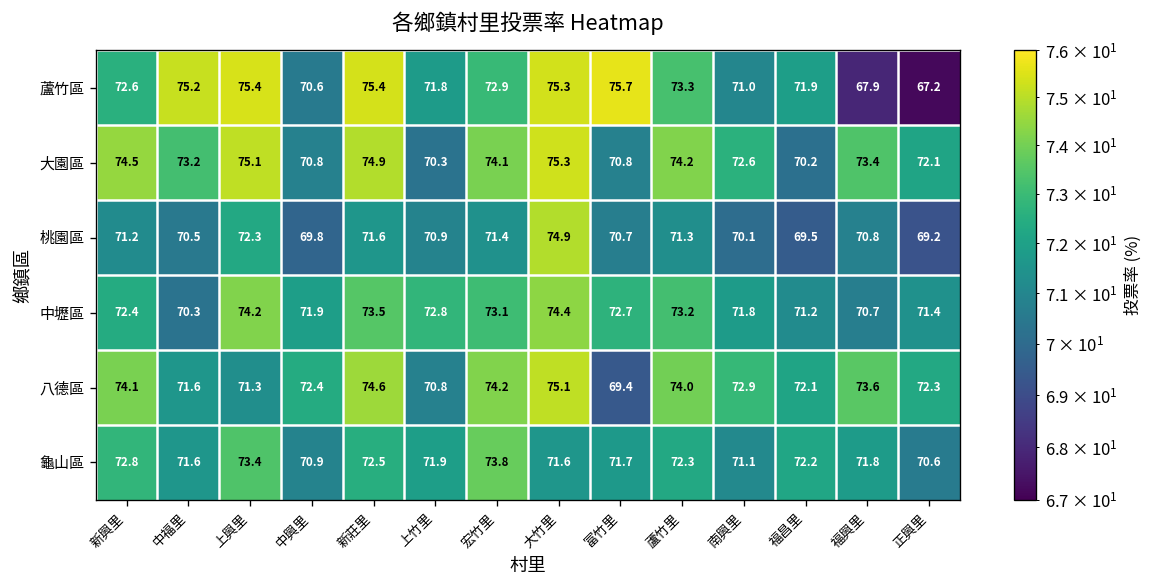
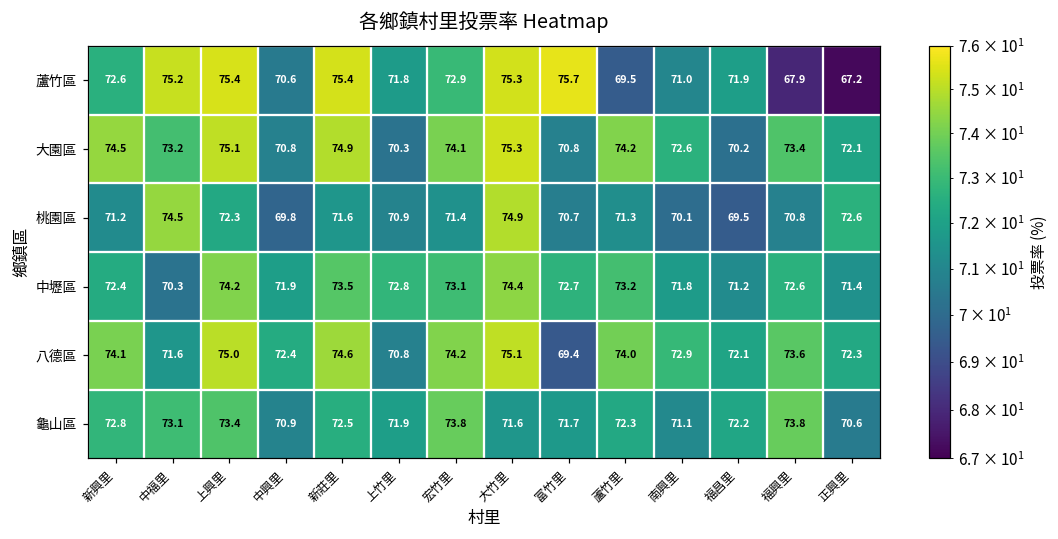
蘆竹區, 蘆竹里: 73.3 -> 69.5
桃園區, 中福里: 70.5 -> 74.5
桃園區, 正興里: 69.2 -> 72.6
中壢區, 福興里: 70.7 -> 72.6
八德區, 上興里: 71.3 -> 75.0
龜山區, 中福里: 71.6 -> 73.1
龜山區, 福興里: 71.8 -> 73.8
